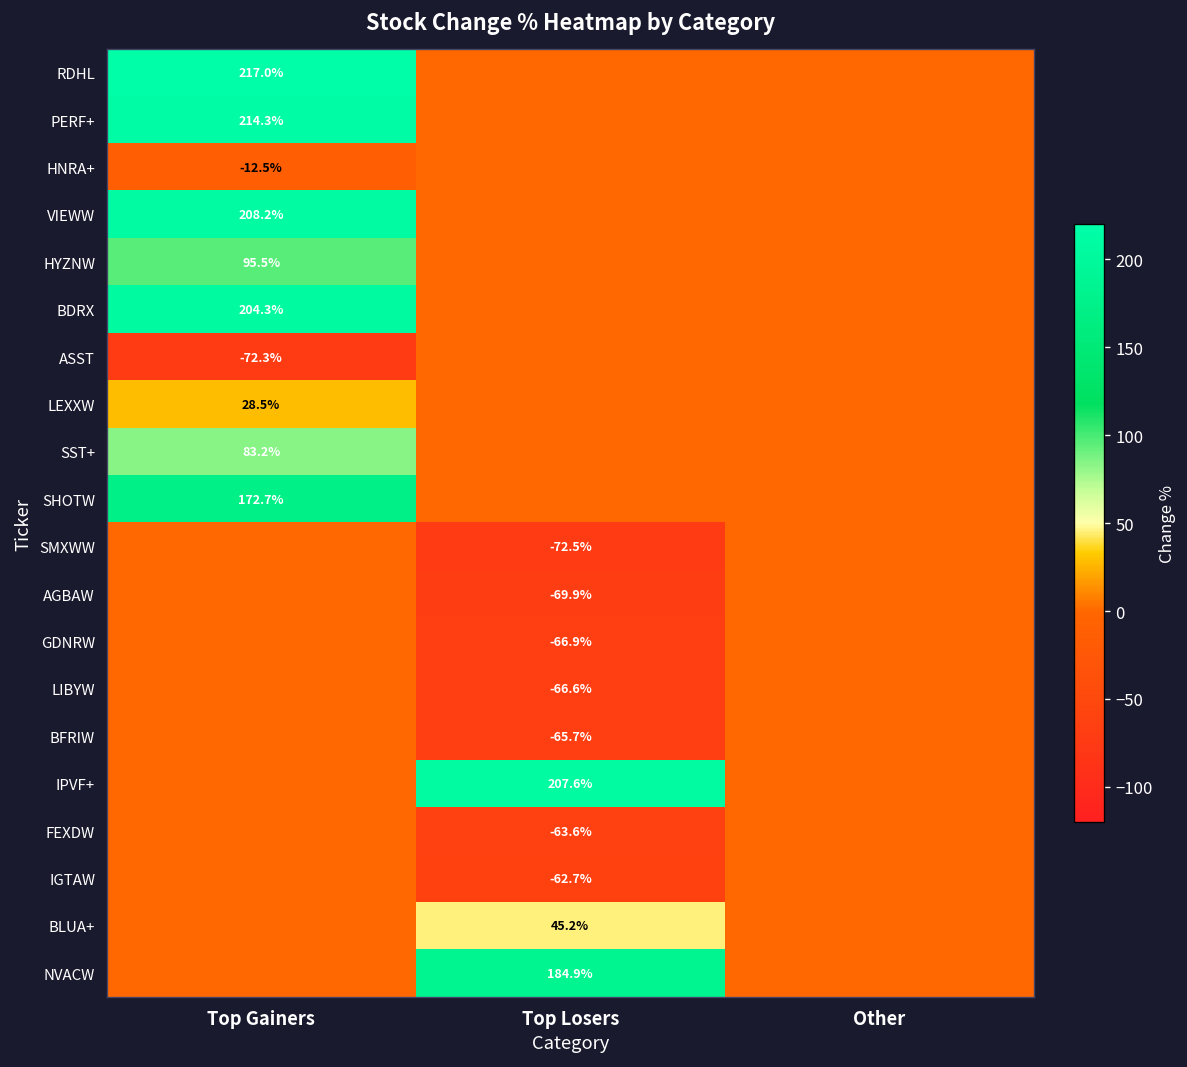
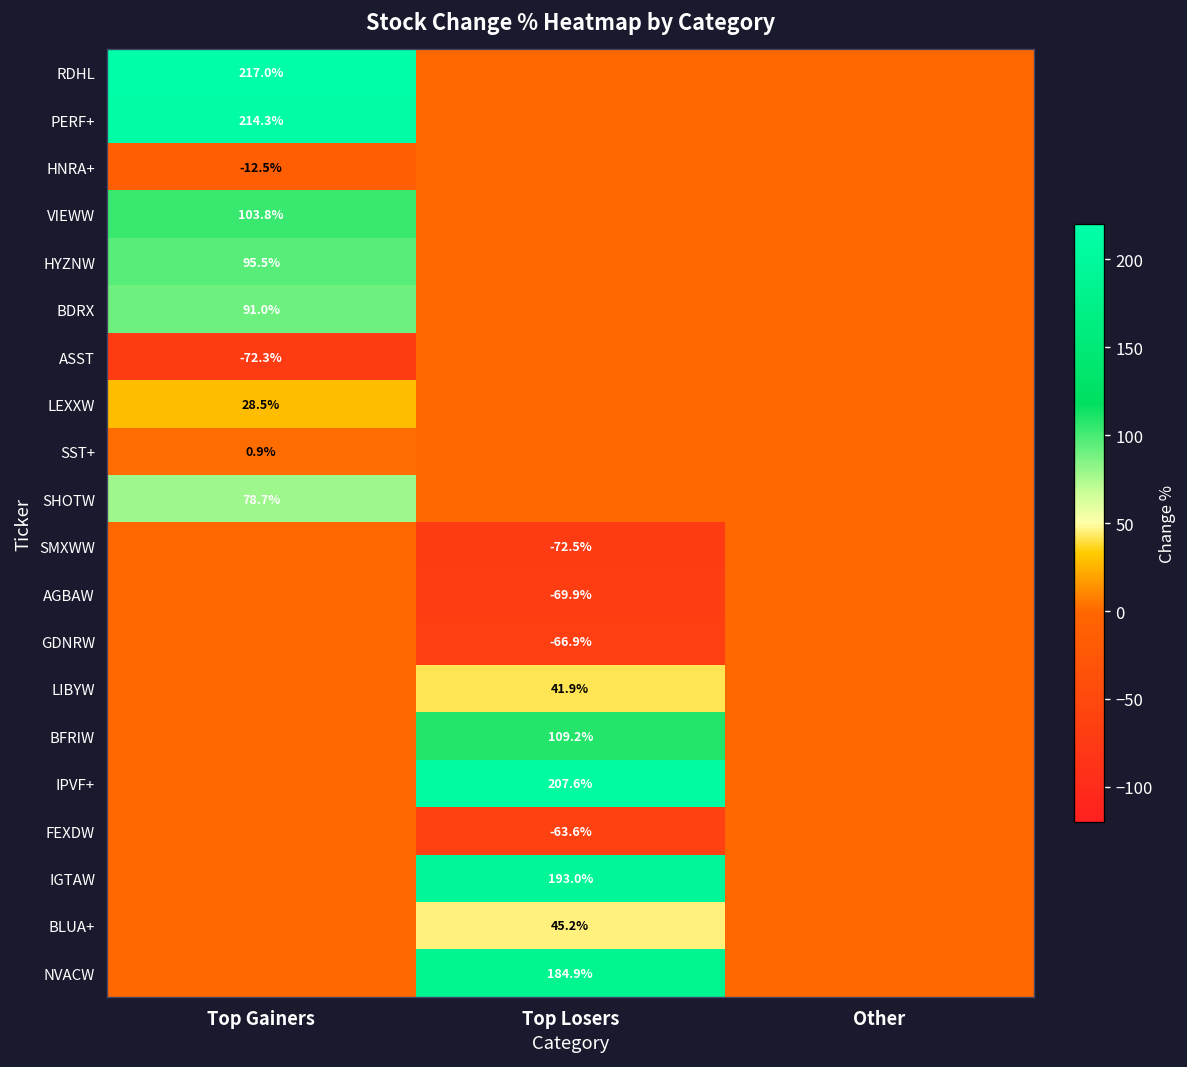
VIEWW, Top Gainers: 208.2% -> 103.8%
BDRX, Top Gainers: 204.3% -> 91.0%
SST+, Top Gainers: 83.2% -> 0.9%
SHOTW, Top Gainers: 172.7% -> 78.7%
LIBYW, Top Losers: -66.6% -> 41.9%
BFRIW, Top Losers: -65.7% -> 109.2%
IGTAW, Top Losers: -62.7% -> 193.0%
